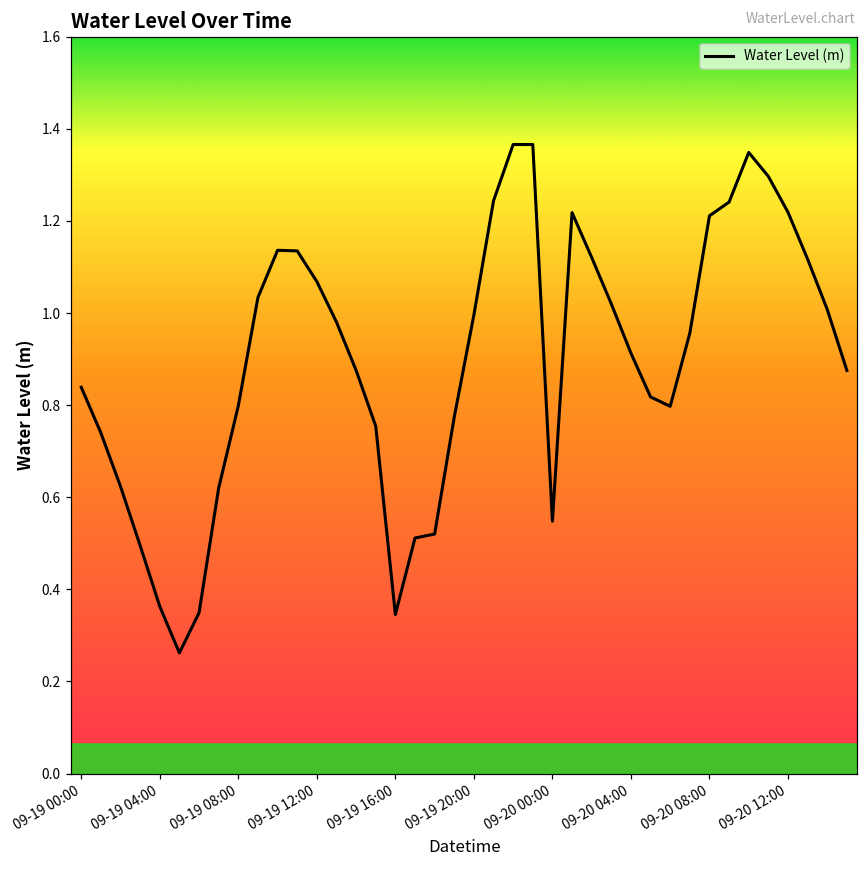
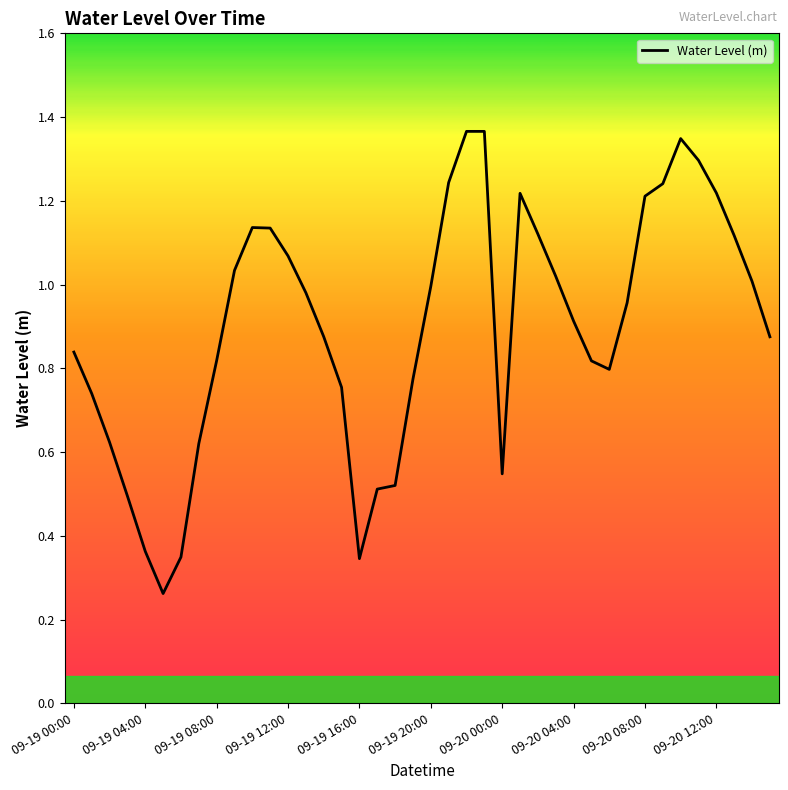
09-19 08:00: 0.80 -> 0.82
